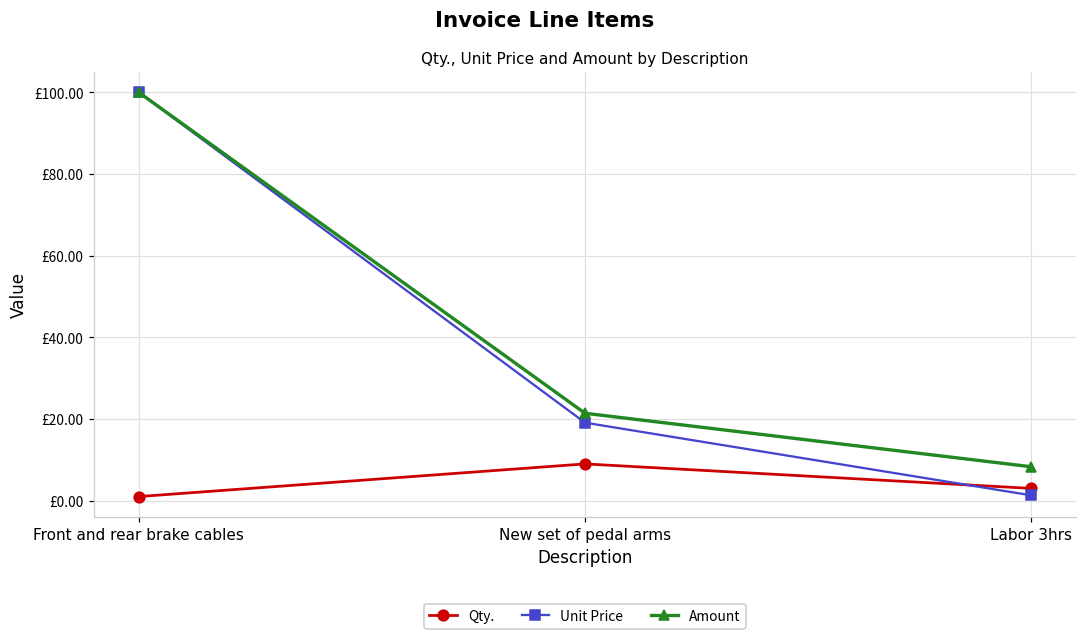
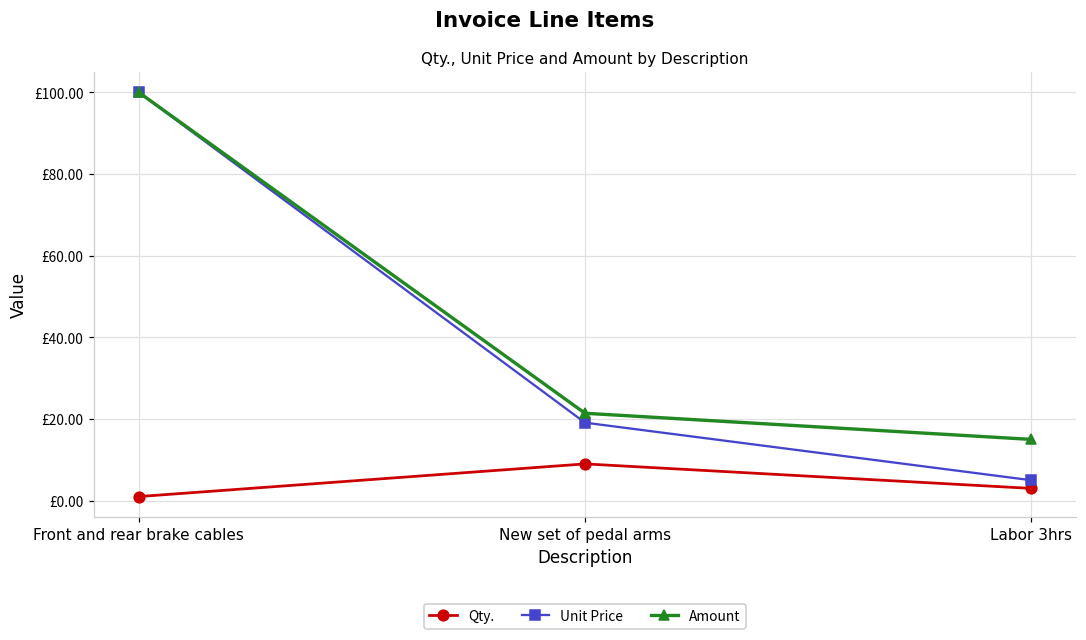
Unit Price, Labor 3hrs: £1 -> £5
Amount, Labor 3hrs: £8 -> £15
